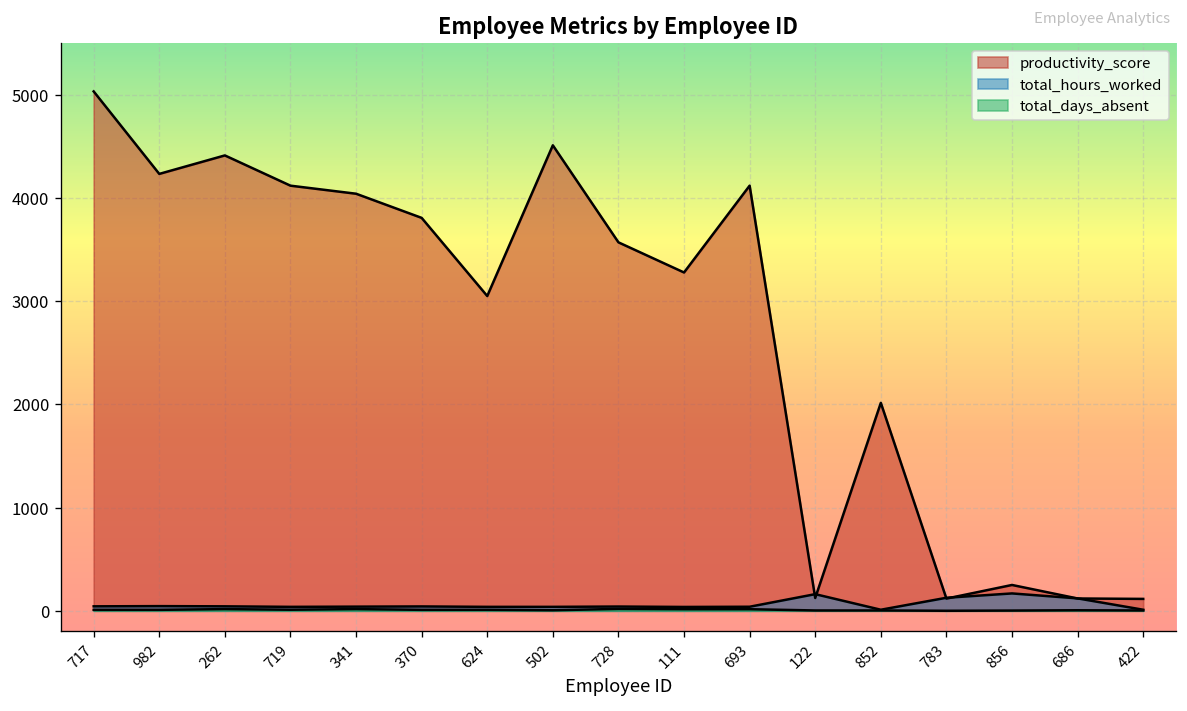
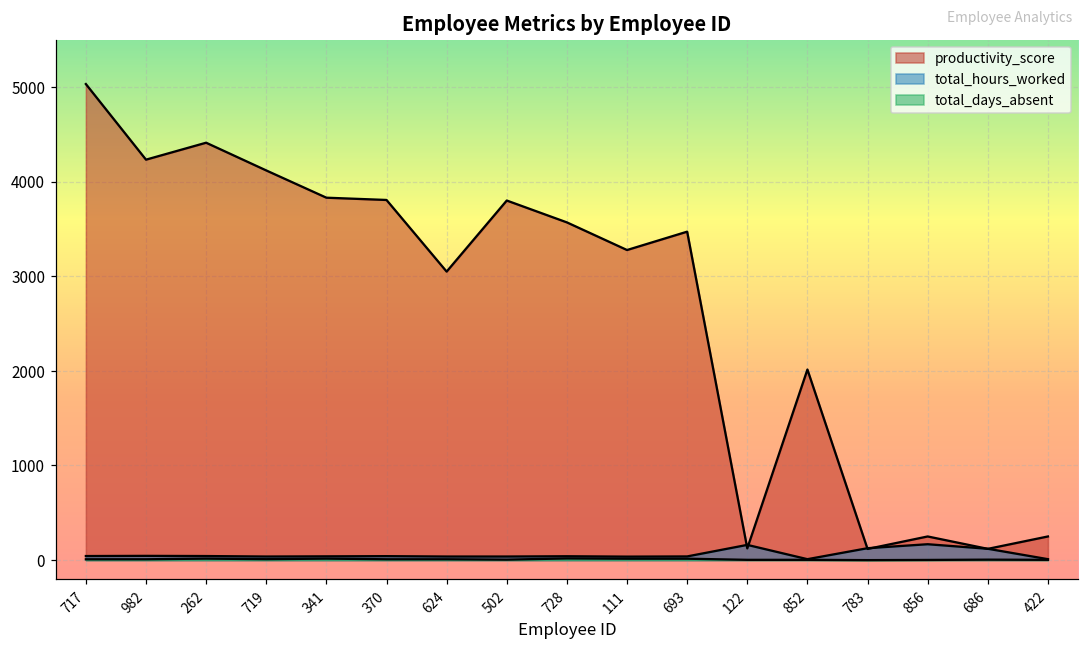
productivity_score, 341: 4000 -> 3800
productivity_score, 502: 4500 -> 3800
productivity_score, 693: 4100 -> 3500
productivity_score, 422: 100 -> 300
